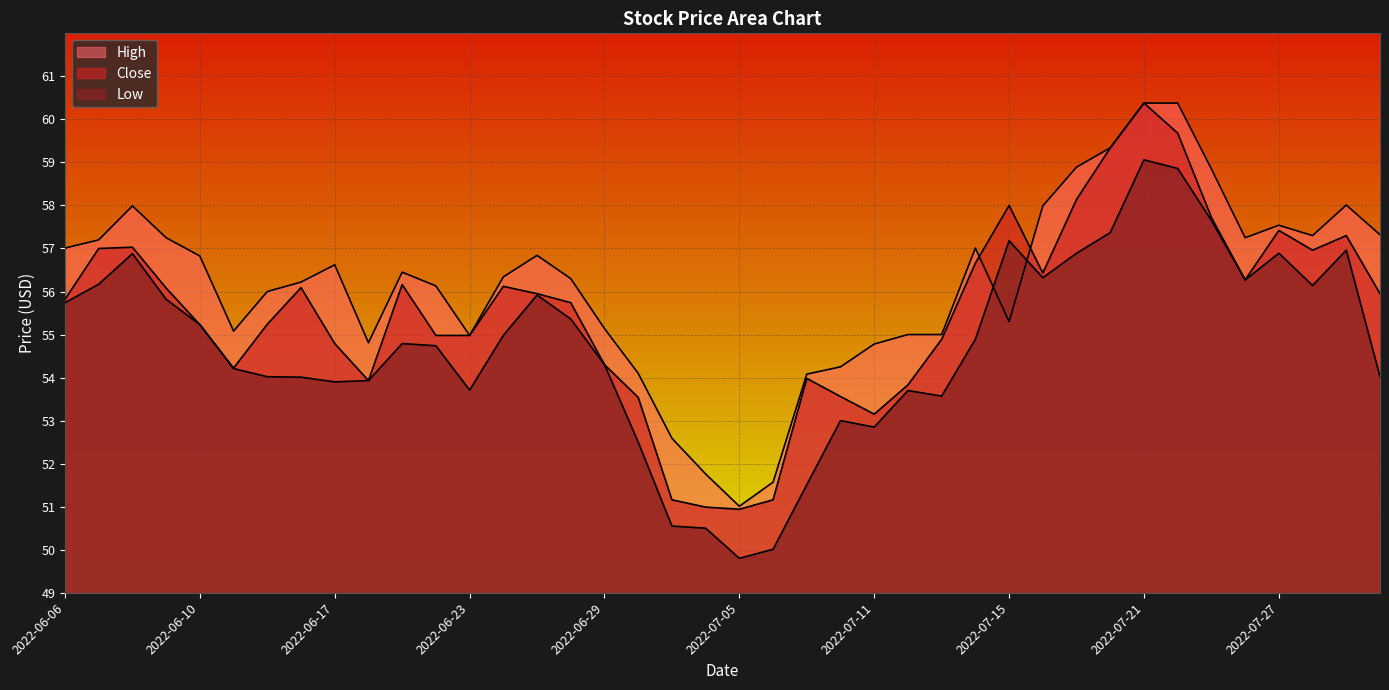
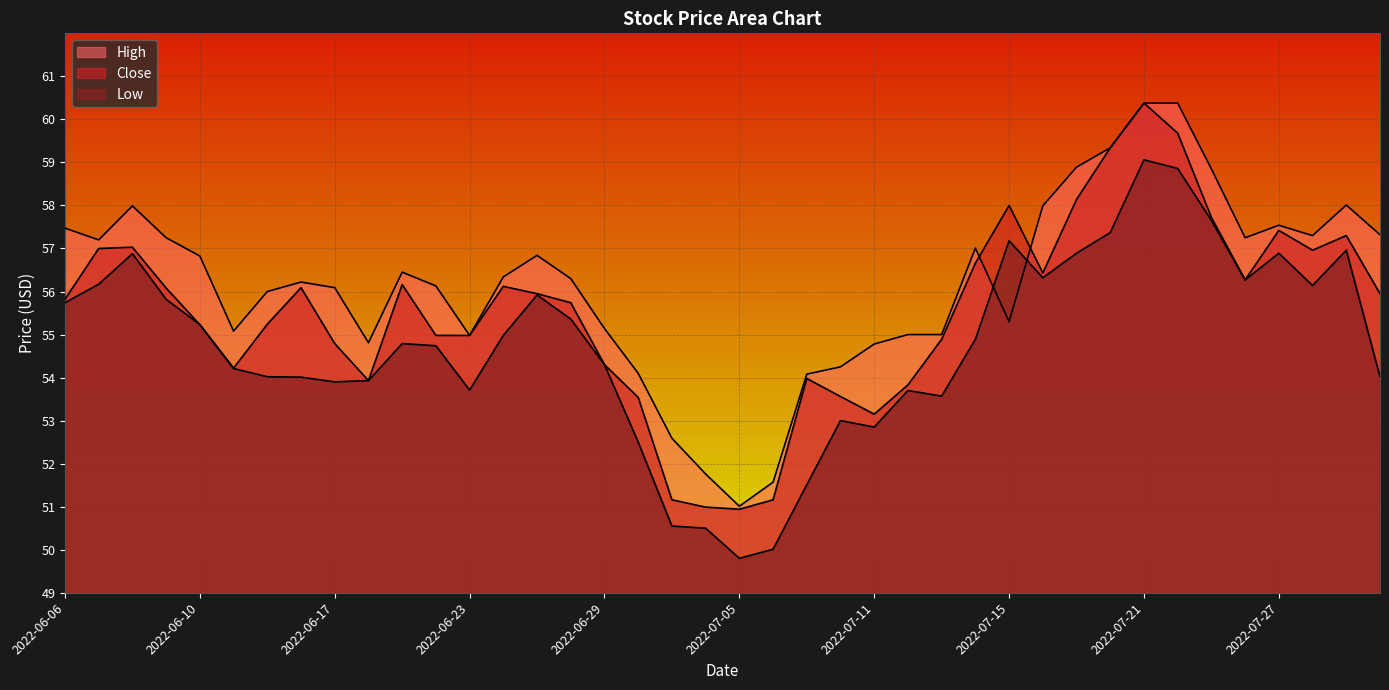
High, 2022-06-06: 57.0 -> 57.5
High, 2022-06-17: 56.6 -> 56.1
